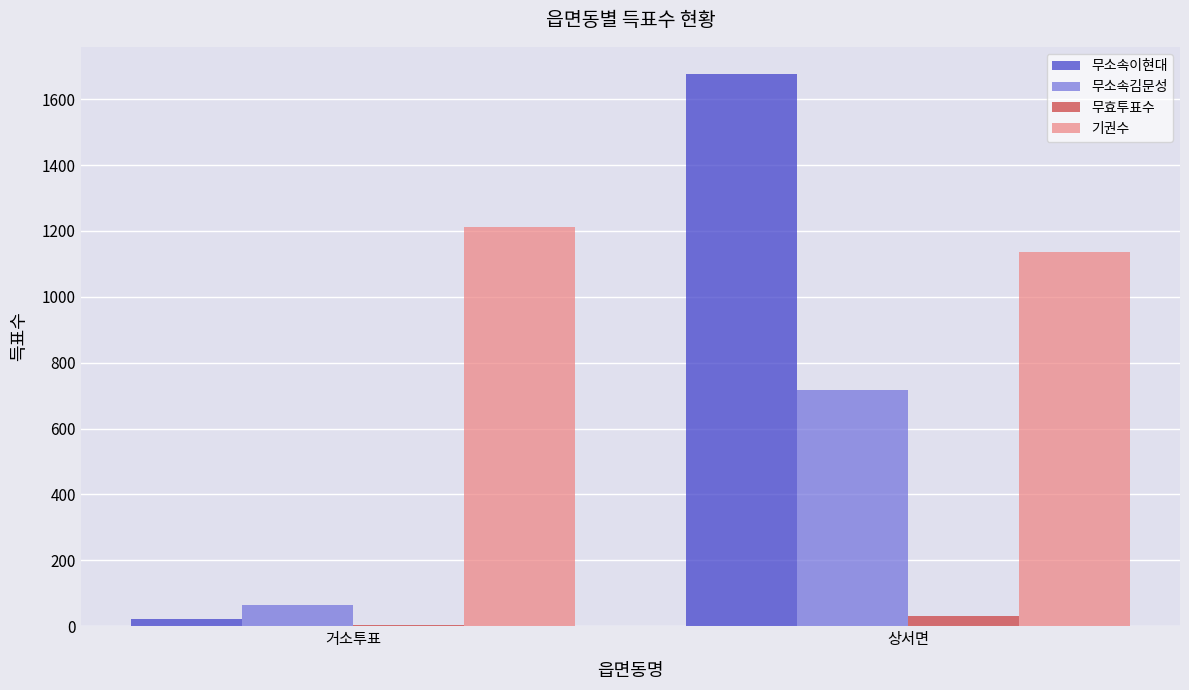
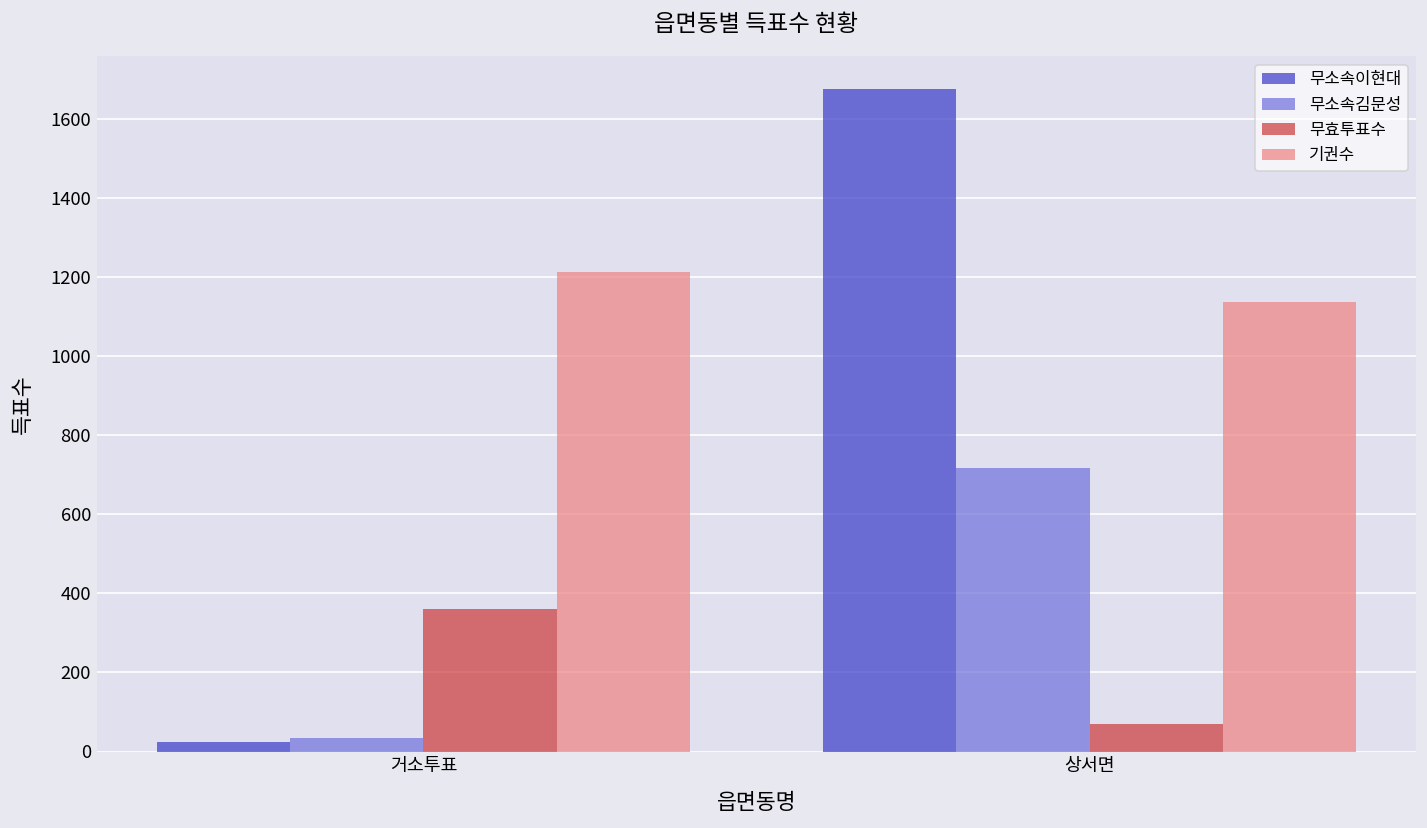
무소속김문성, 거소투표: 70 -> 40
무효투표수, 거소투표: 10 -> 360
무효투표수, 상서면: 30 -> 70
